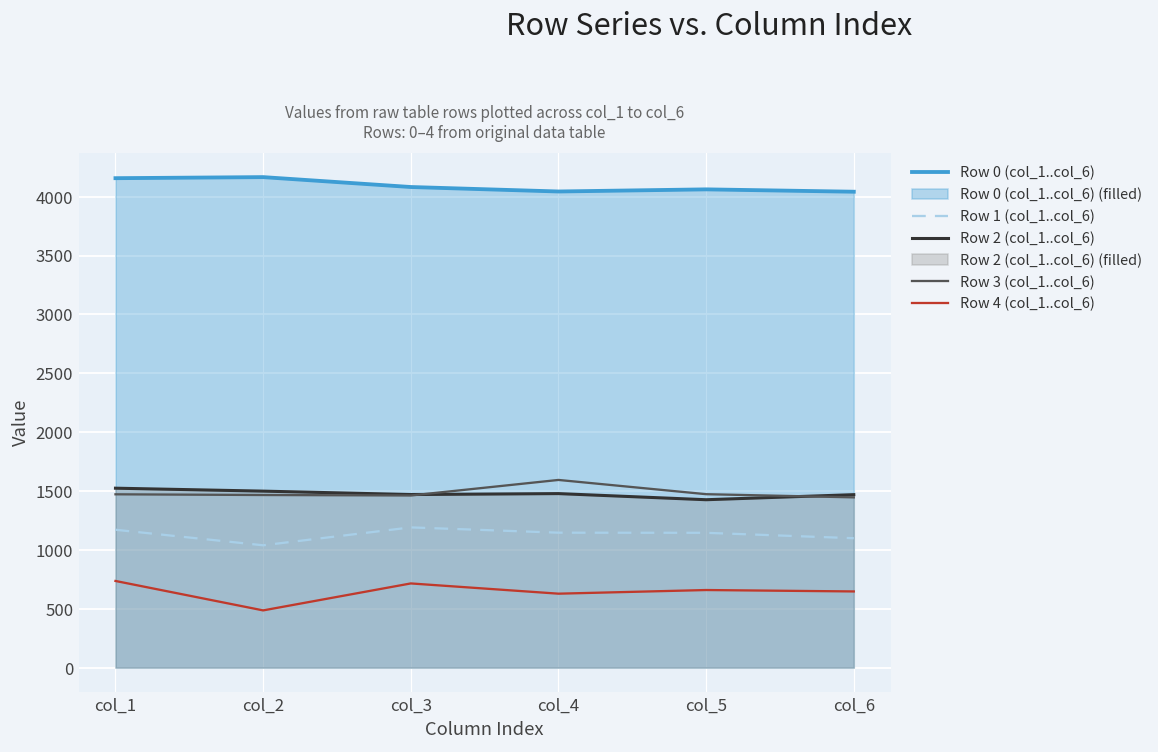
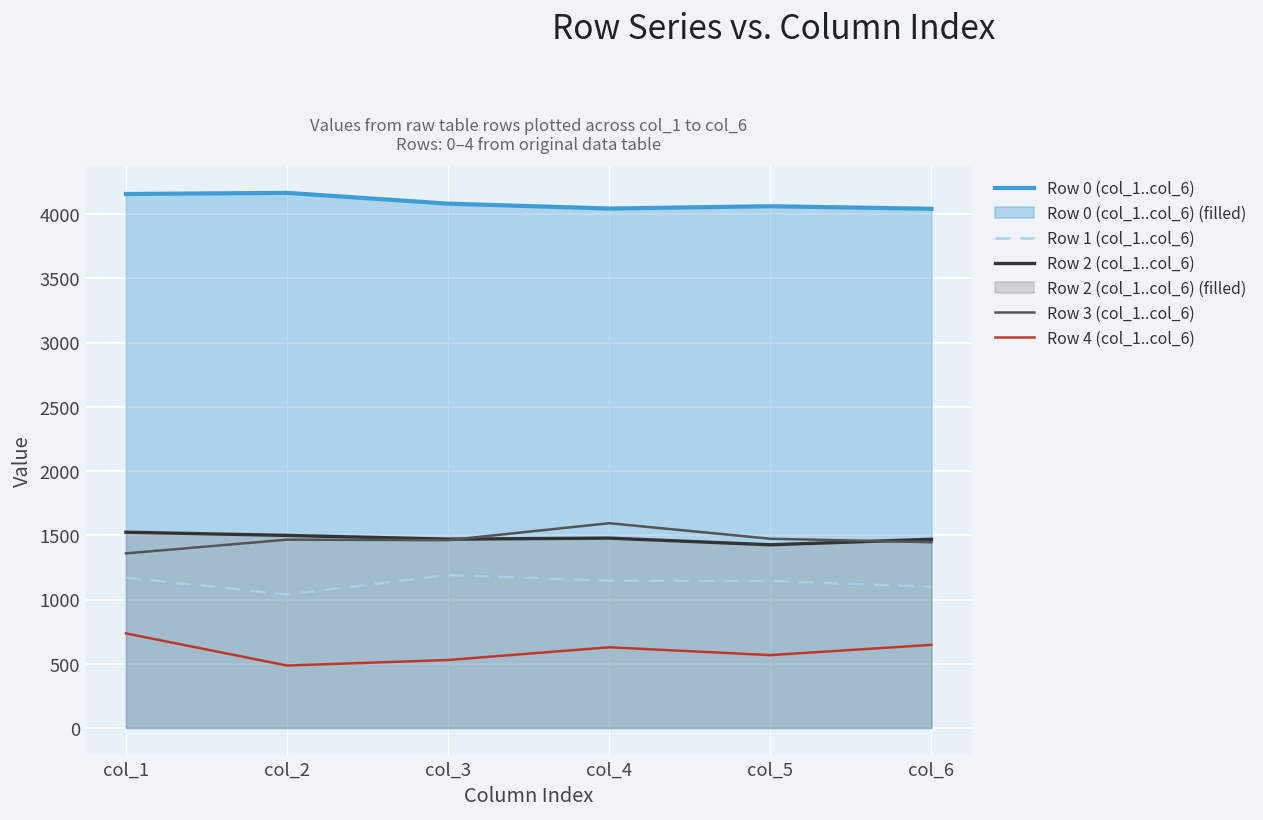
Row 3 (col_1..col_6), col_1: 1470 -> 1360
Row 4 (col_1..col_6), col_3: 720 -> 530
Row 4 (col_1..col_6), col_5: 660 -> 570
